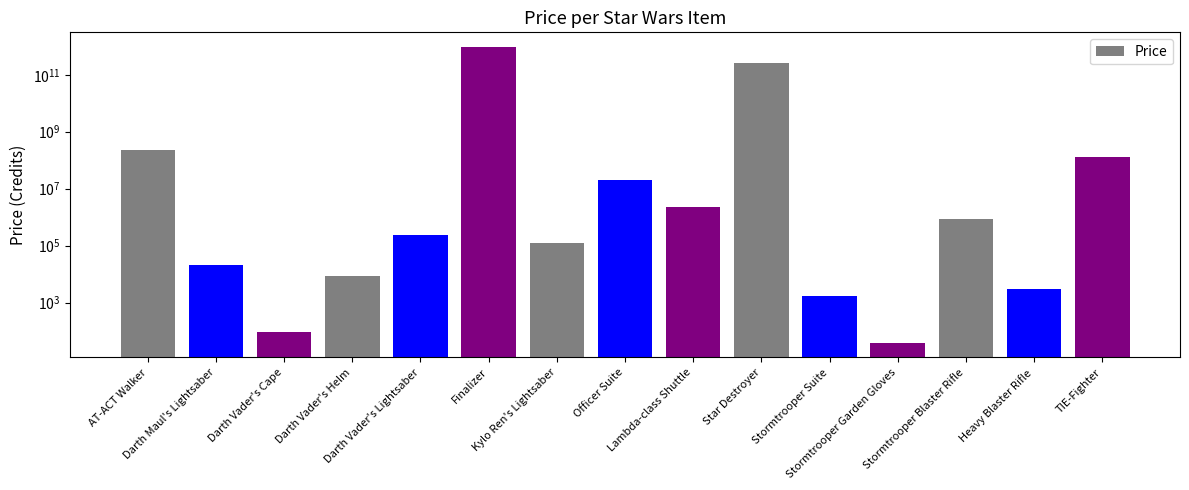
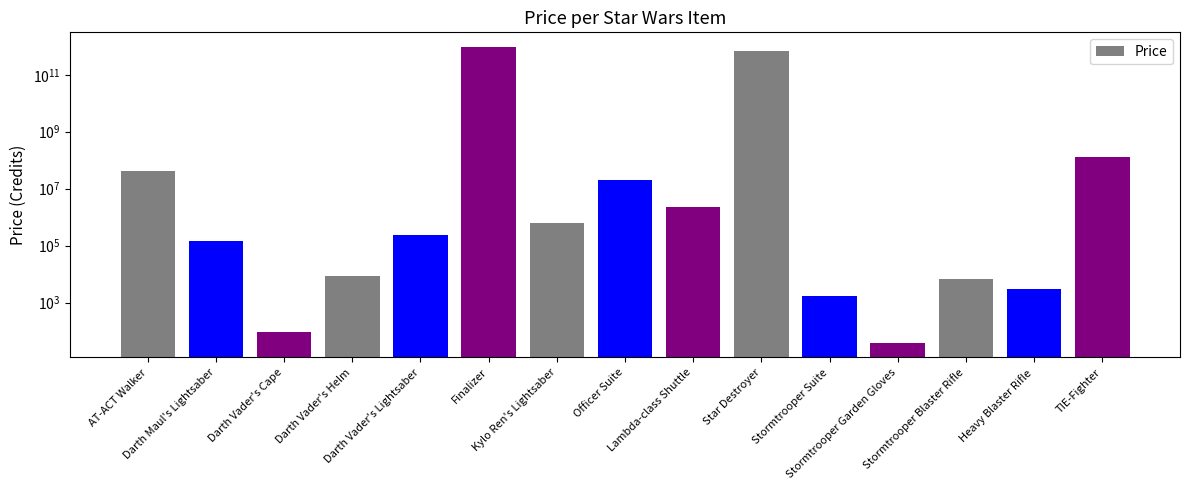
AT-ACT Walker: 200000000 -> 40000000
Darth Maul's Lightsaber: 20000 -> 100000
Kylo Ren's Lightsaber: 120000 -> 600000
Star Destroyer: 300000000000 -> 700000000000
Stormtrooper Blaster Rifle: 900000 -> 7000
